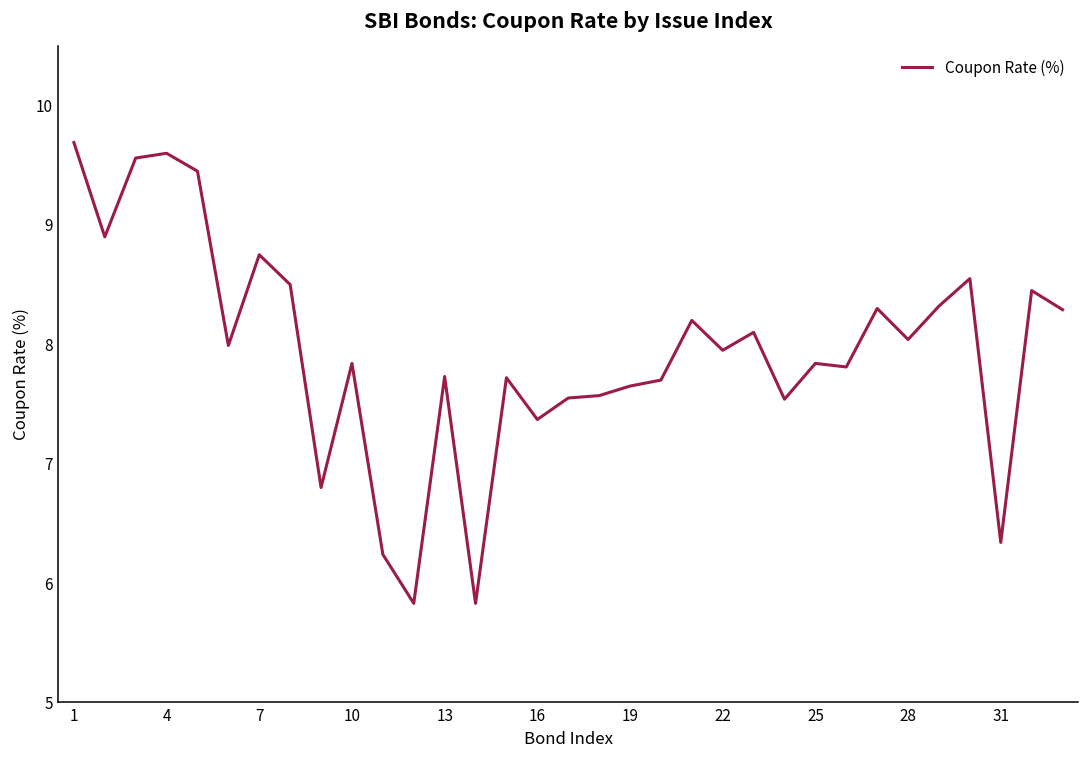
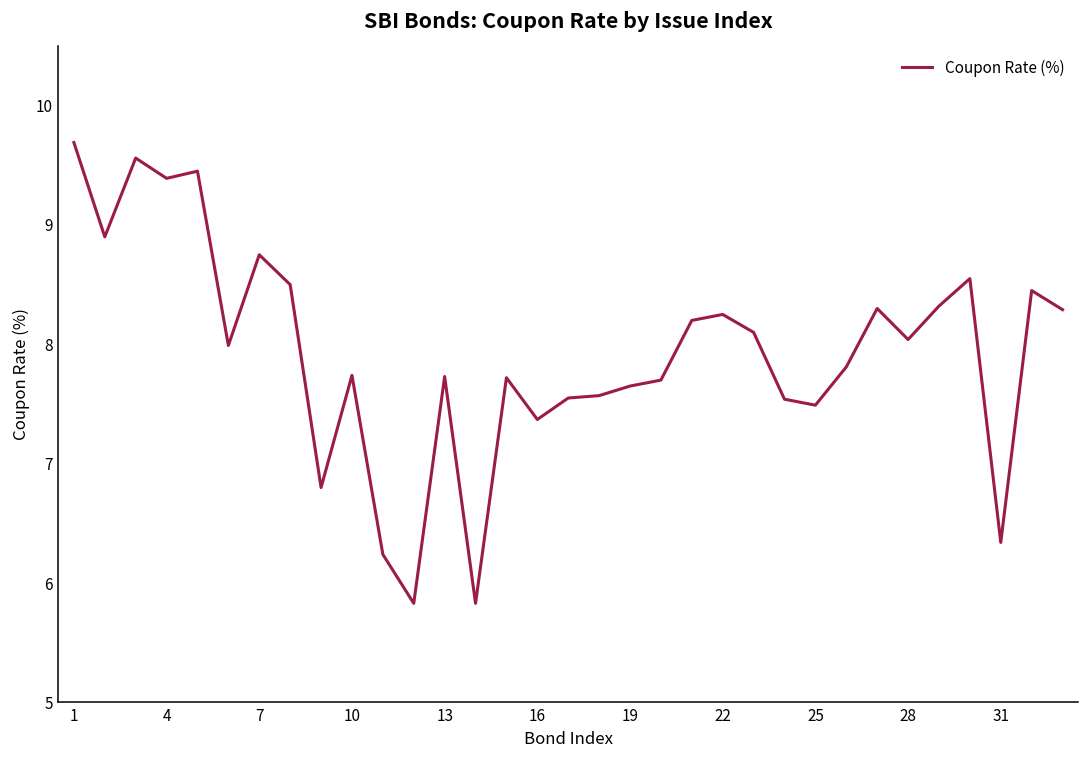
4: 9.60 -> 9.39
10: 7.84 -> 7.74
22: 7.95 -> 8.25
25: 7.84 -> 7.49
